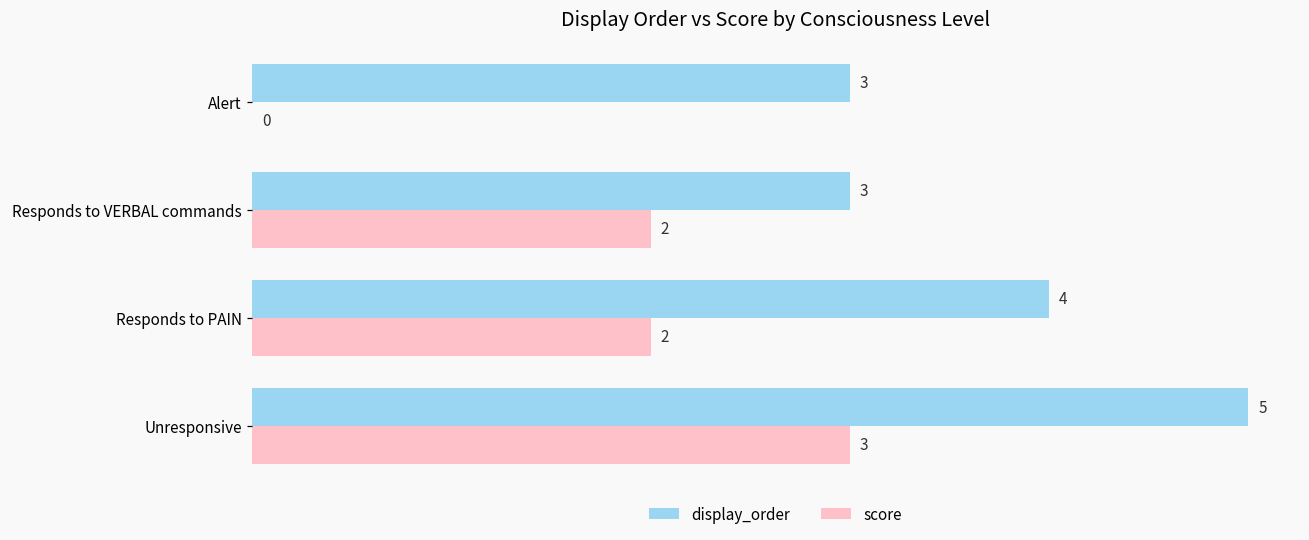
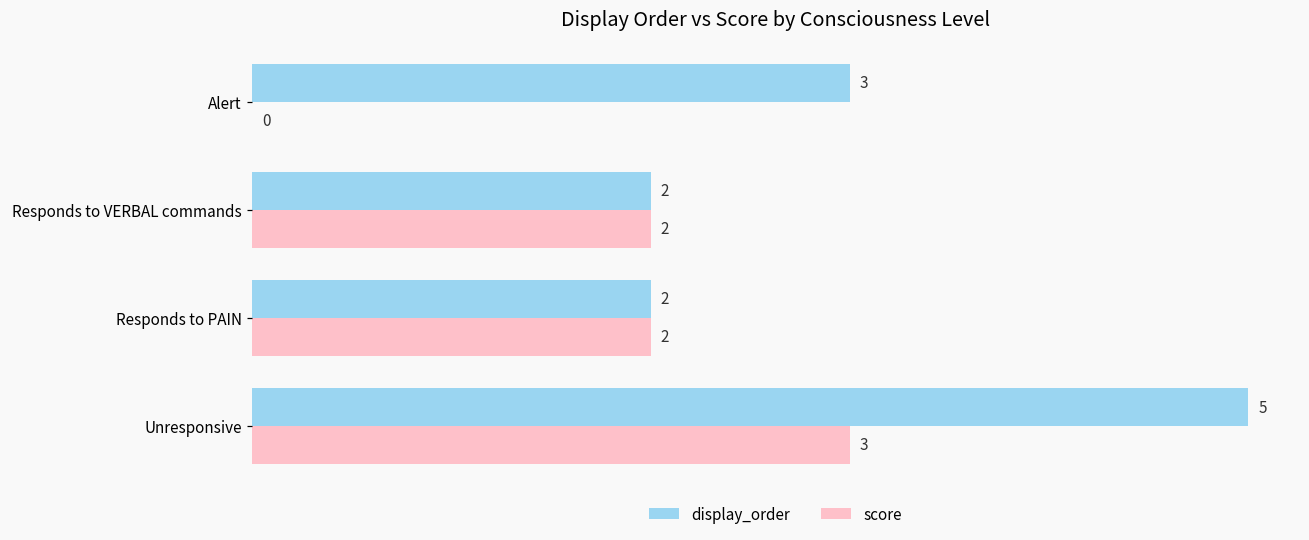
display_order, Responds to VERBAL commands: 3 -> 2
display_order, Responds to PAIN: 4 -> 2
